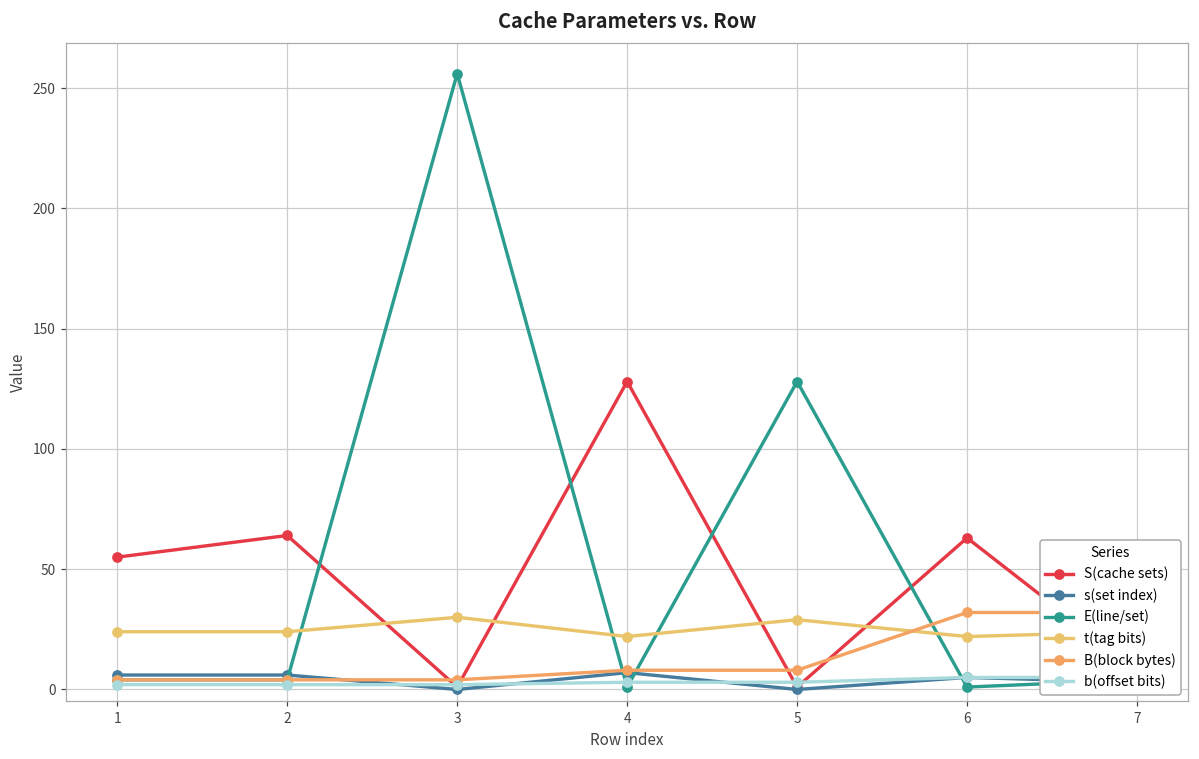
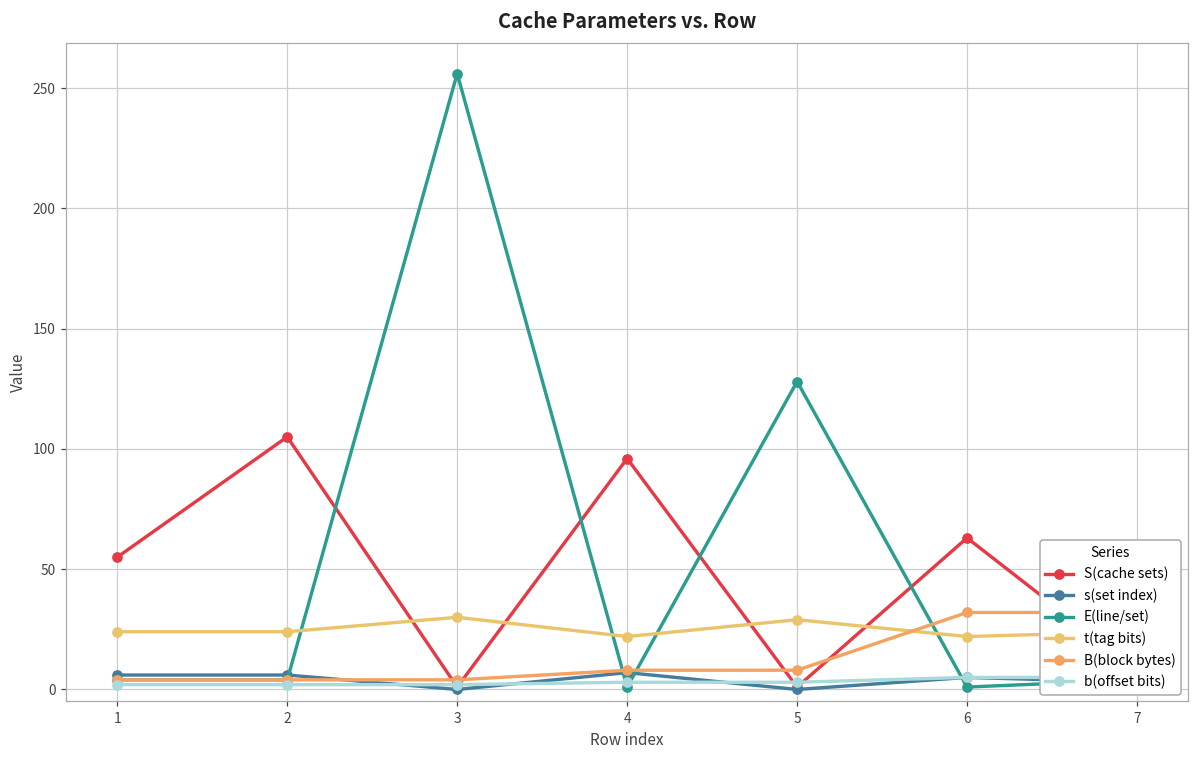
S(cache sets), 2: 64 -> 105
S(cache sets), 4: 128 -> 96
